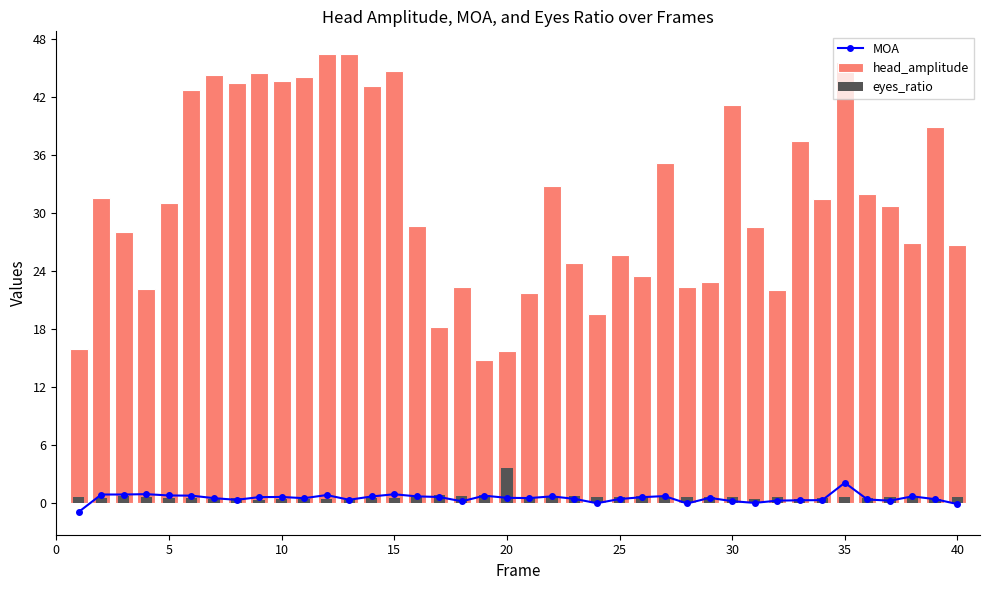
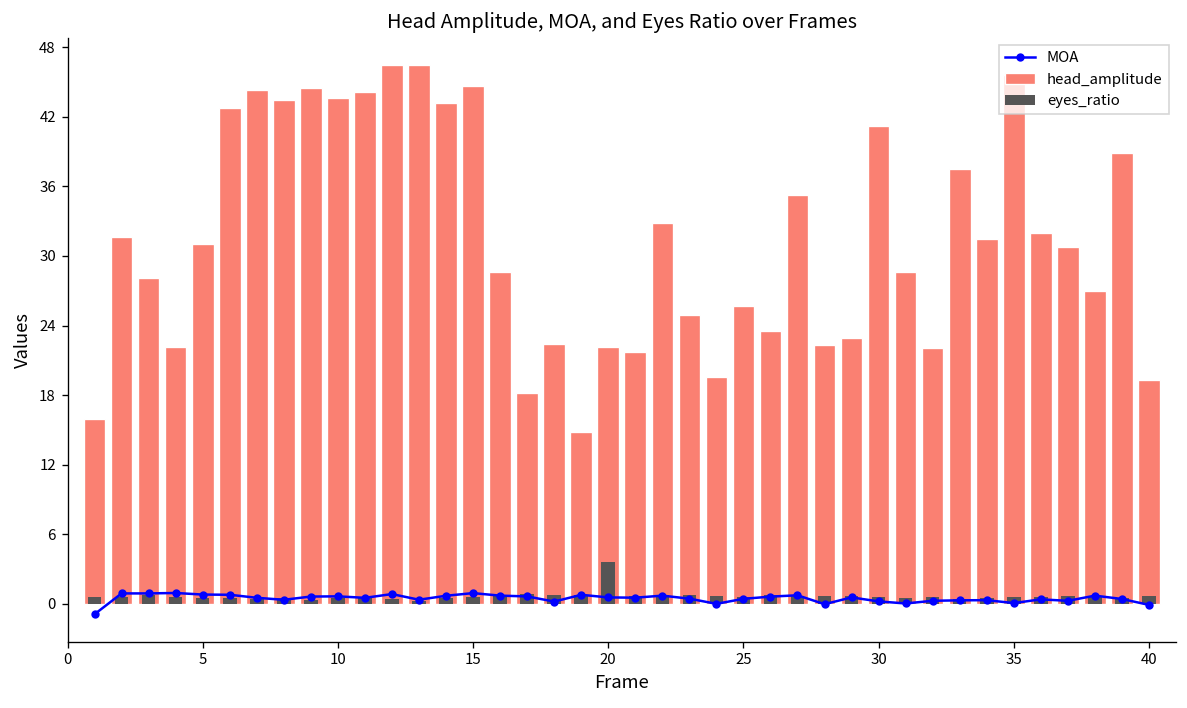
head_amplitude, 20: 16 -> 22
MOA, 35: 2 -> 0
head_amplitude, 40: 27 -> 19
